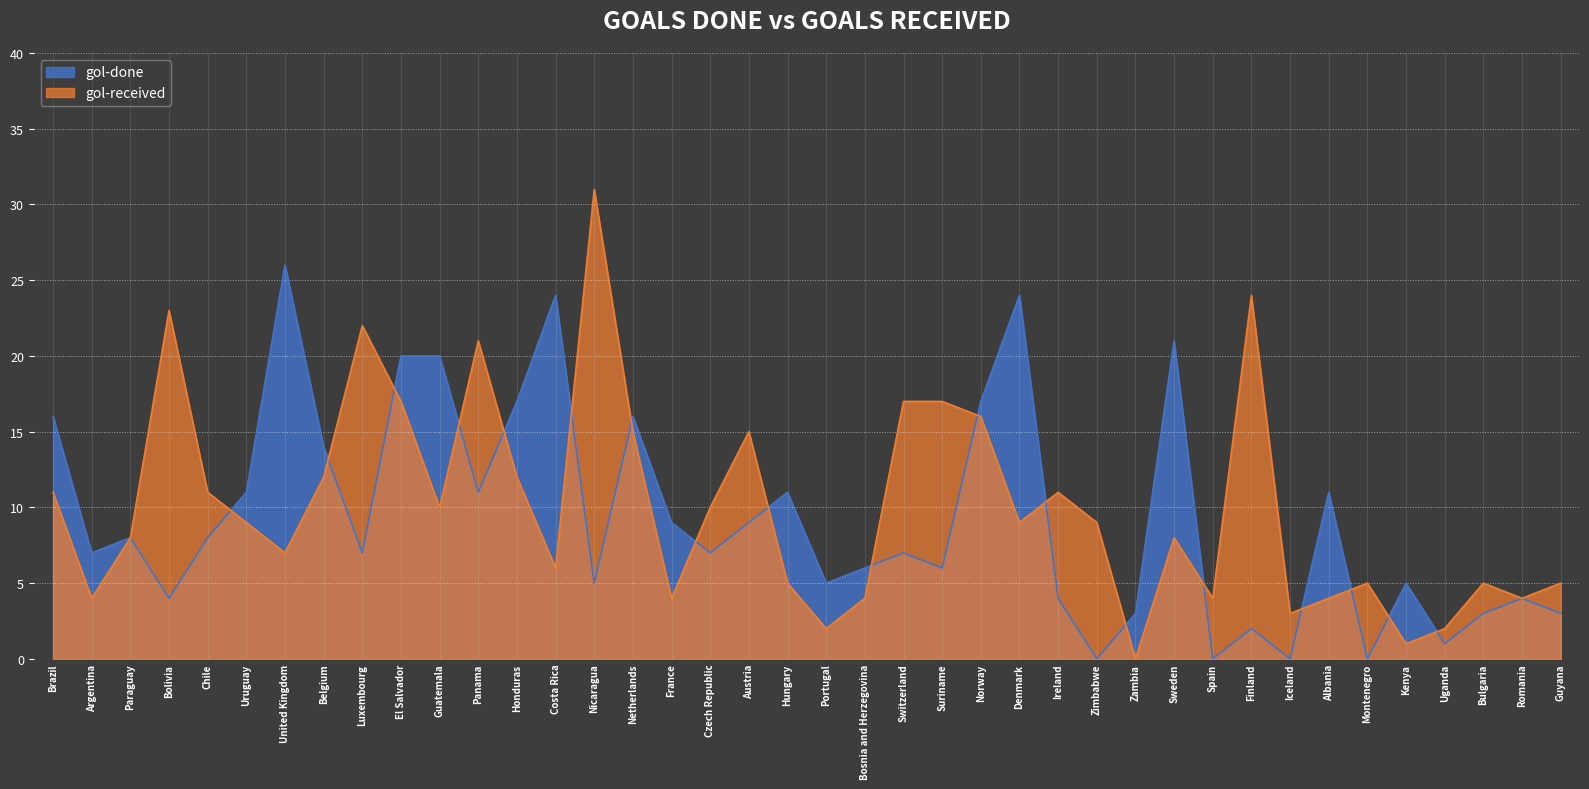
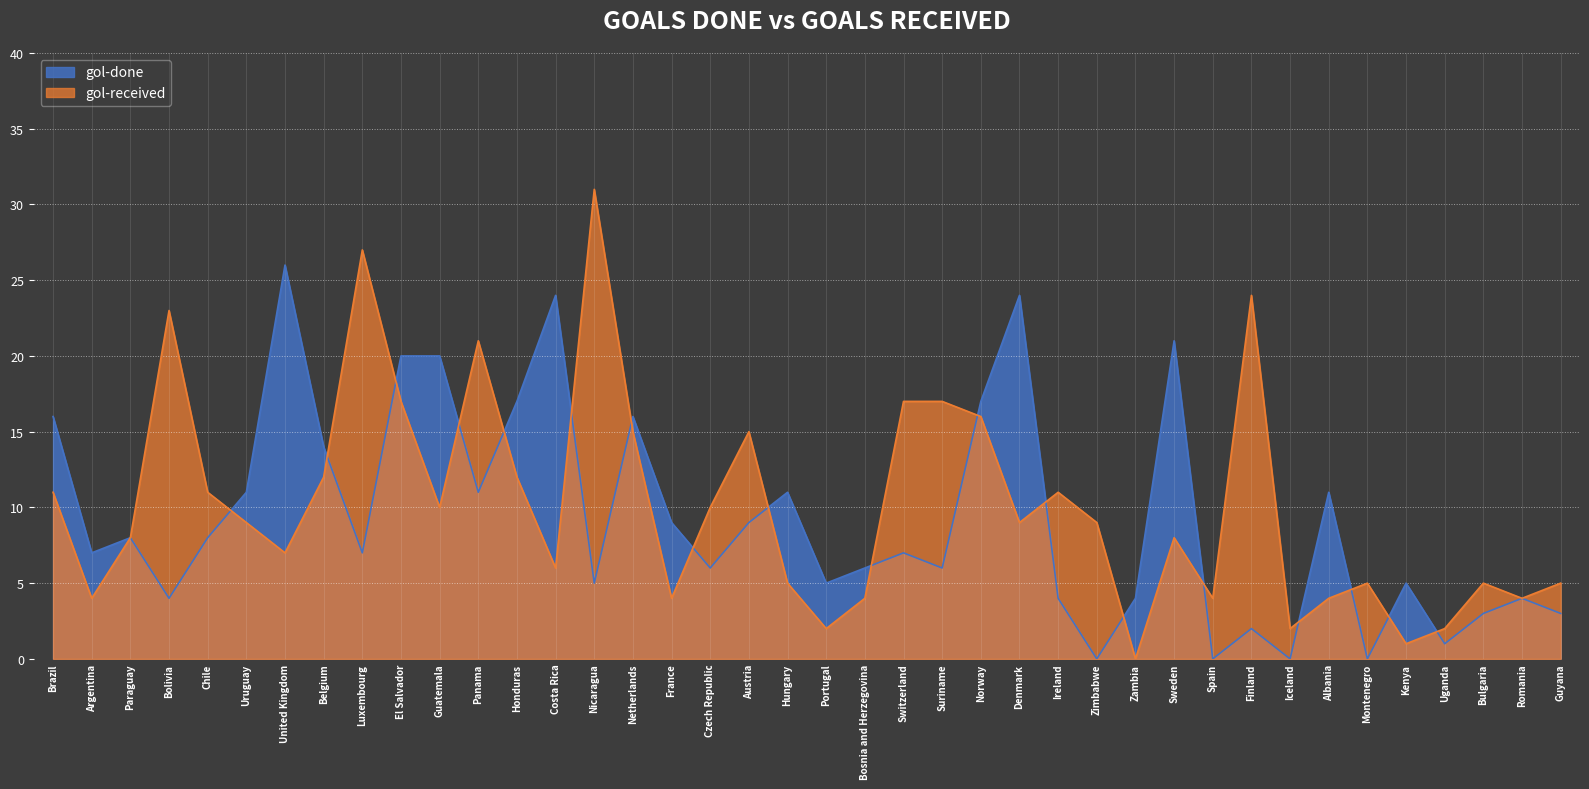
gol-received, Luxembourg: 22 -> 27
gol-done, Czech Republic: 7 -> 6
gol-done, Zambia: 3 -> 4
gol-received, Iceland: 3 -> 2
